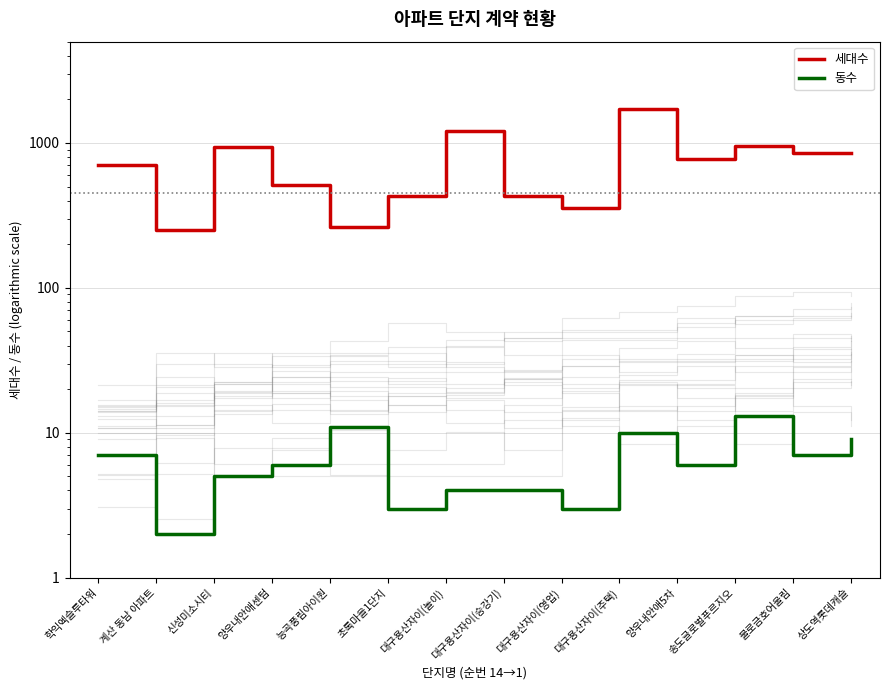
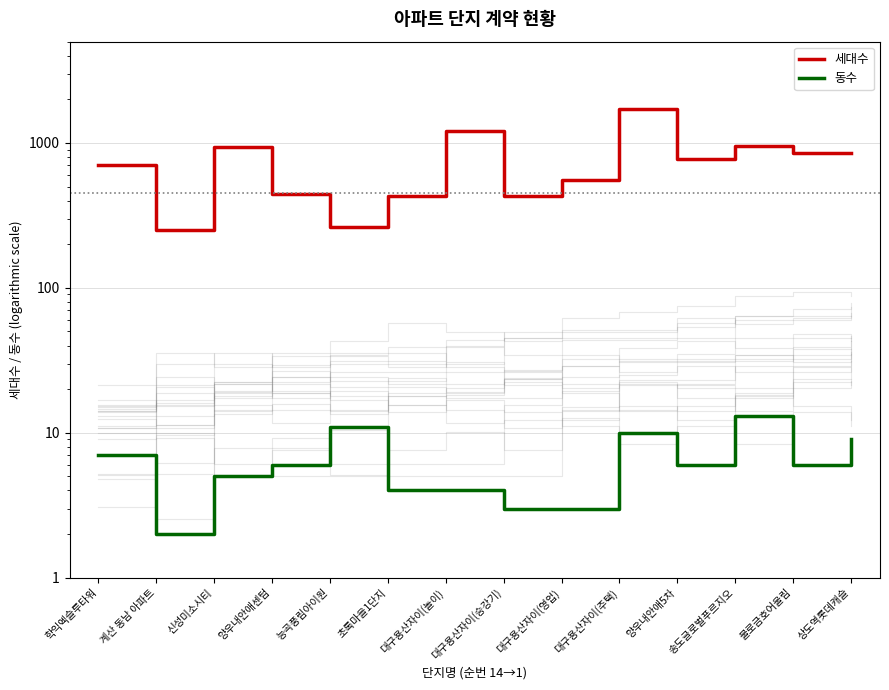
세대수, 양우내안애센텀: 510 -> 450
동수, 초록마을1단지: 3 -> 4
동수, 대구용산자이(승강기): 4 -> 3
세대수, 대구용산자이(영업): 350 -> 560
동수, 불로금호어울림: 7 -> 6
